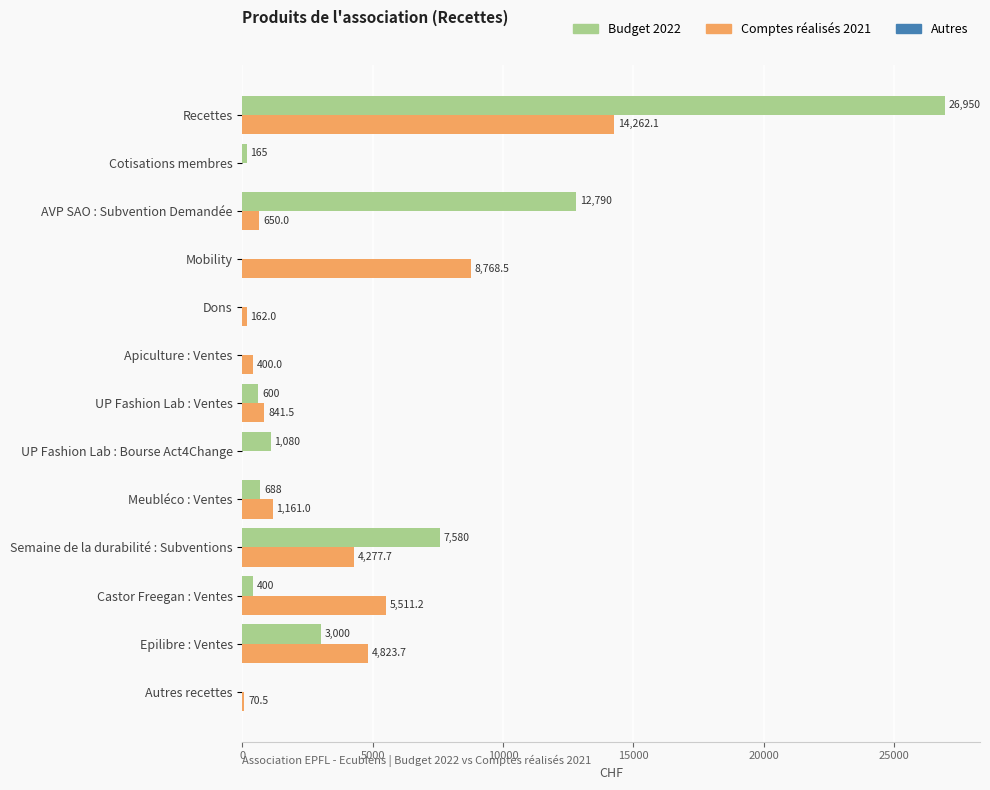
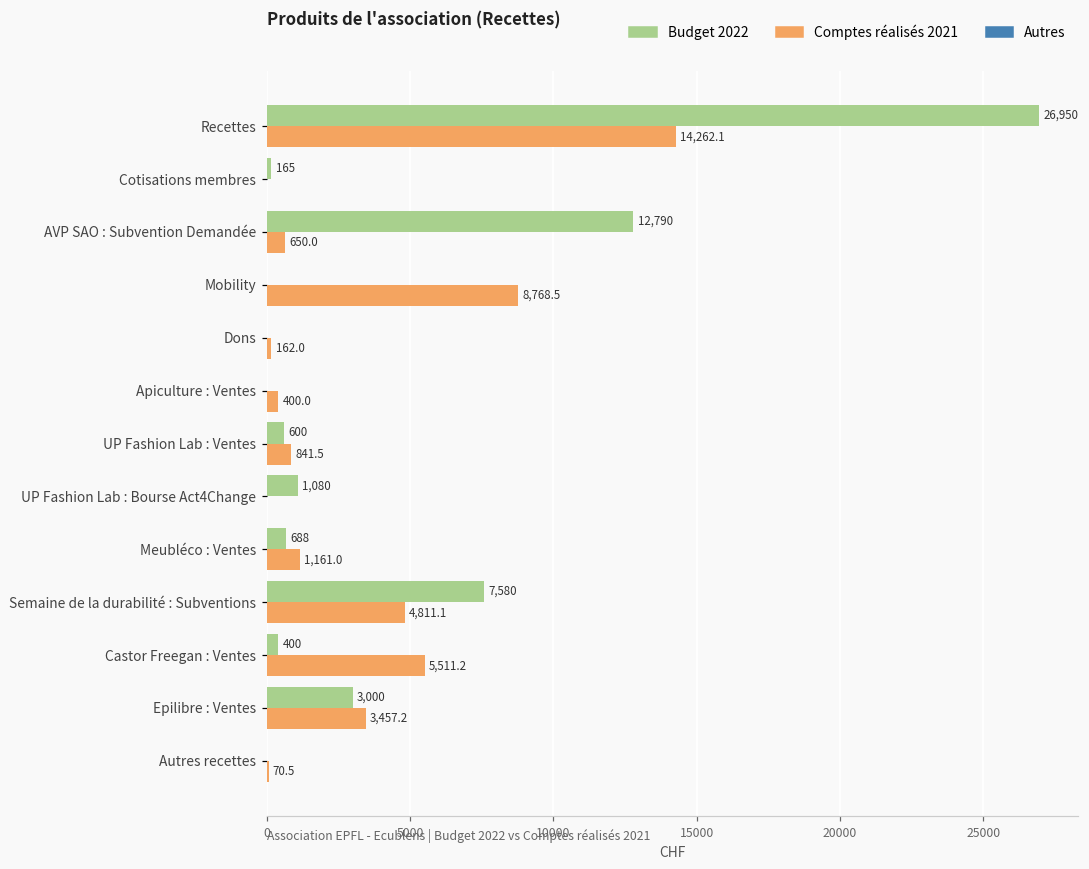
Comptes réalisés 2021, Semaine de la durabilité : Subventions: 4,277.7 -> 4,811.1
Comptes réalisés 2021, Epilibre : Ventes: 4,823.7 -> 3,457.2
